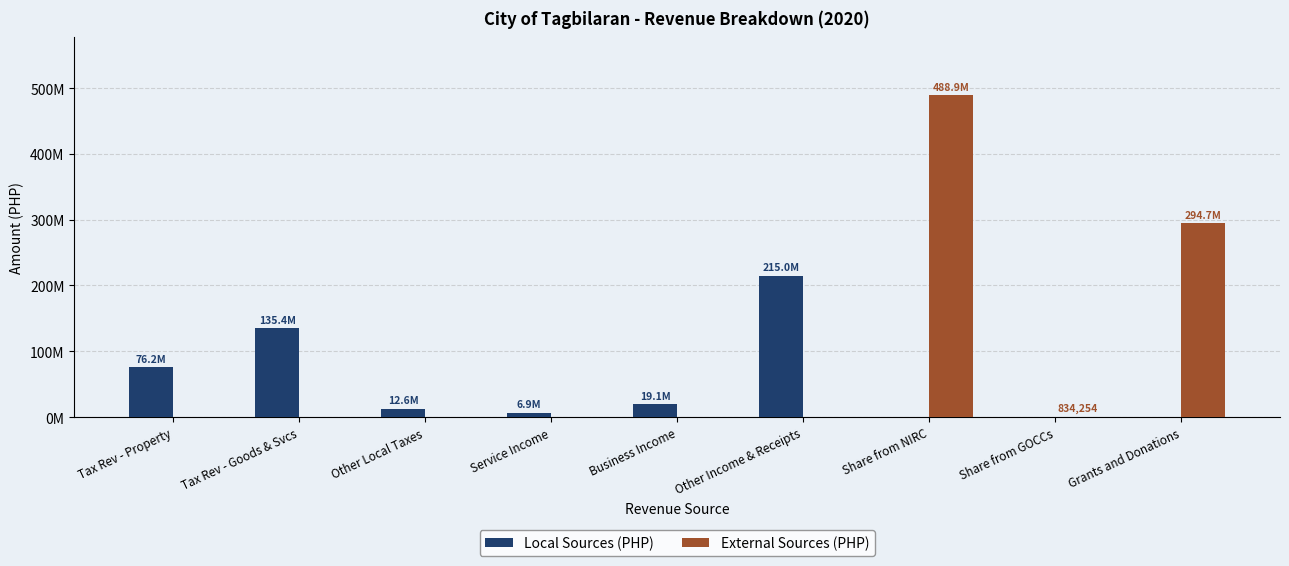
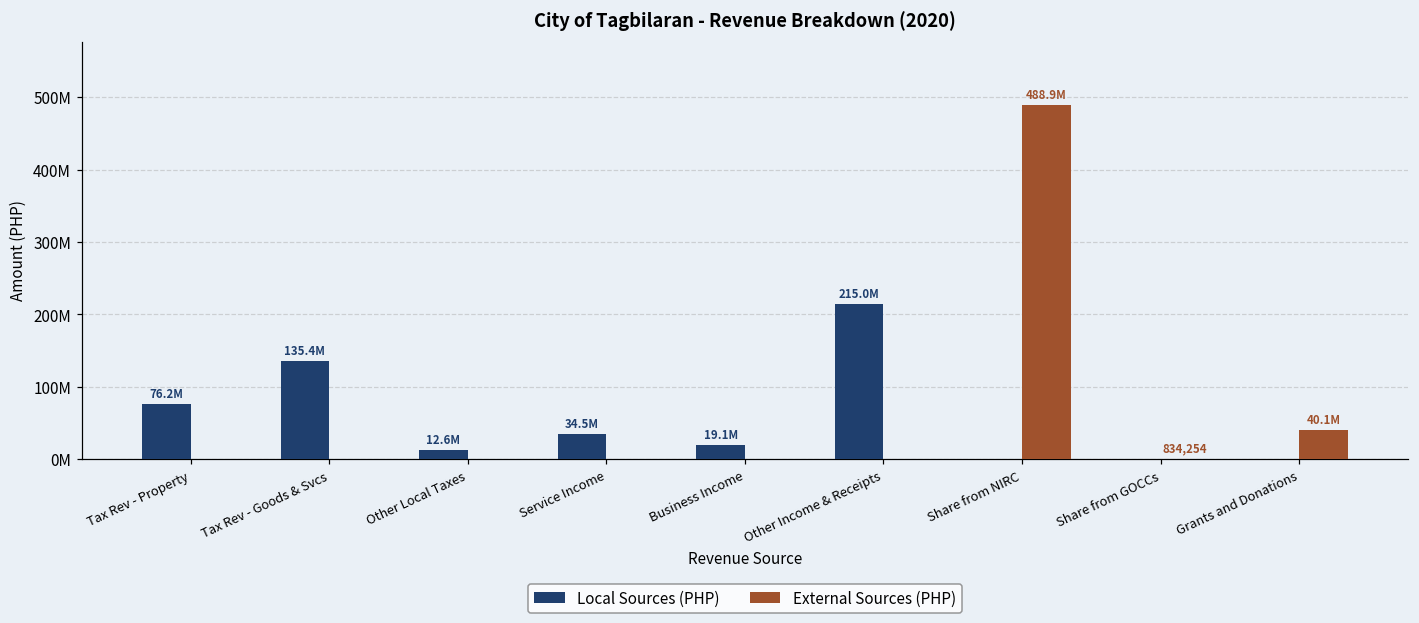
Local Sources (PHP), Service Income: 6.9M -> 34.5M
External Sources (PHP), Grants and Donations: 294.7M -> 40.1M
